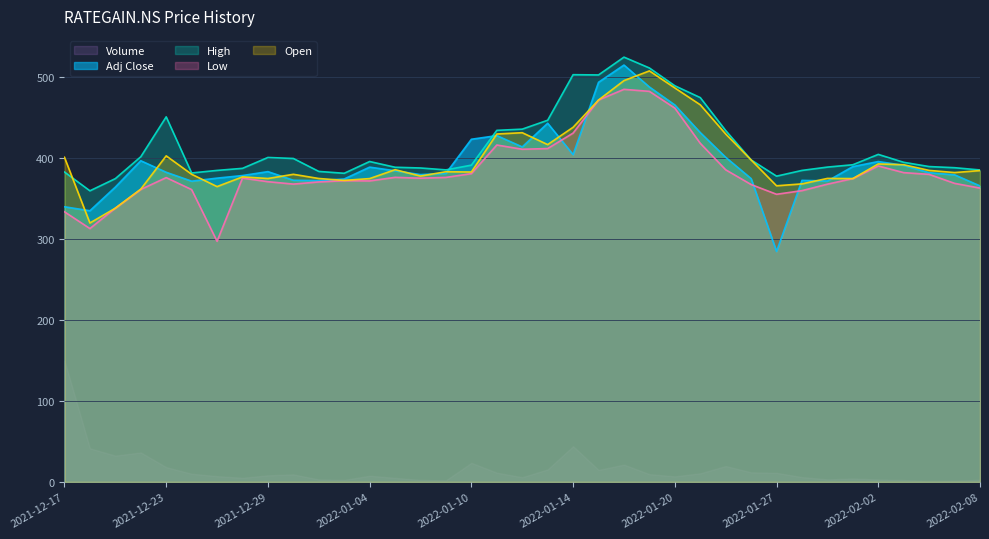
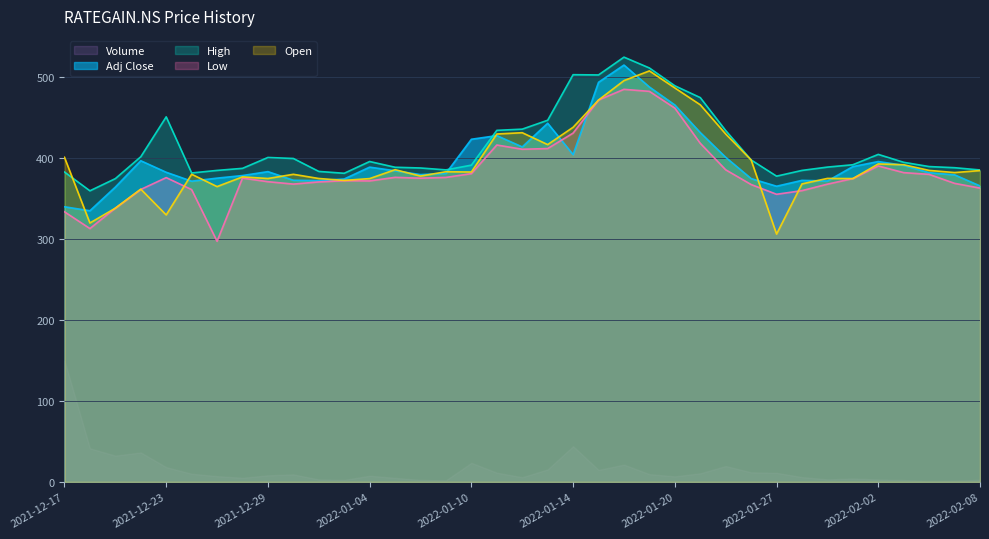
Open, 2021-12-23: 400 -> 330
Adj Close, 2022-01-27: 280 -> 370
Open, 2022-01-27: 370 -> 310
